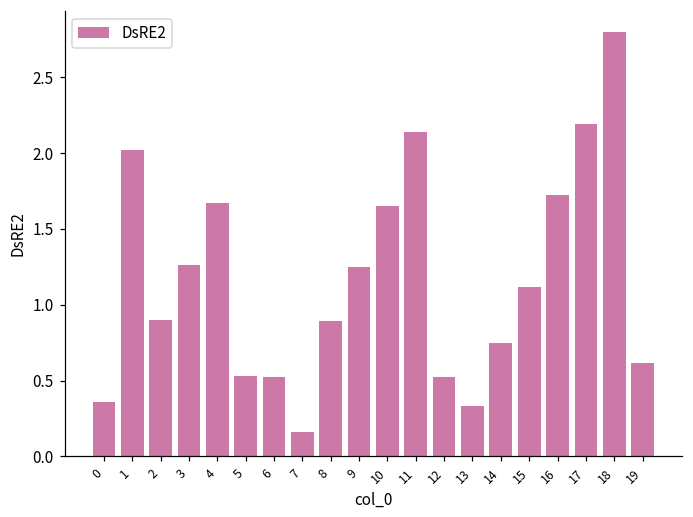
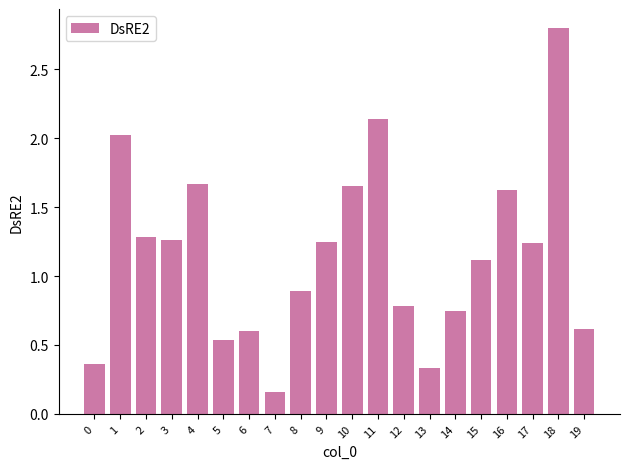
2: 0.90 -> 1.29
6: 0.52 -> 0.60
12: 0.52 -> 0.78
16: 1.72 -> 1.62
17: 2.19 -> 1.24
